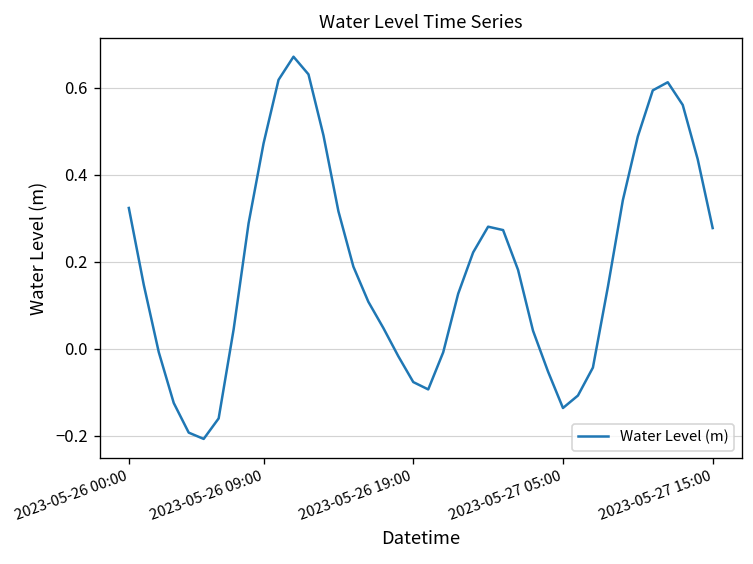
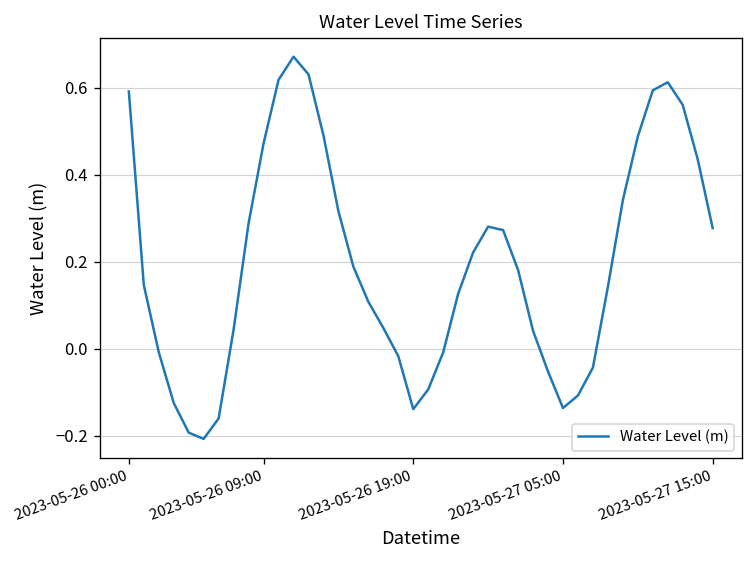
2023-05-26 00:00: 0.32 -> 0.59
2023-05-26 19:00: -0.08 -> -0.14
